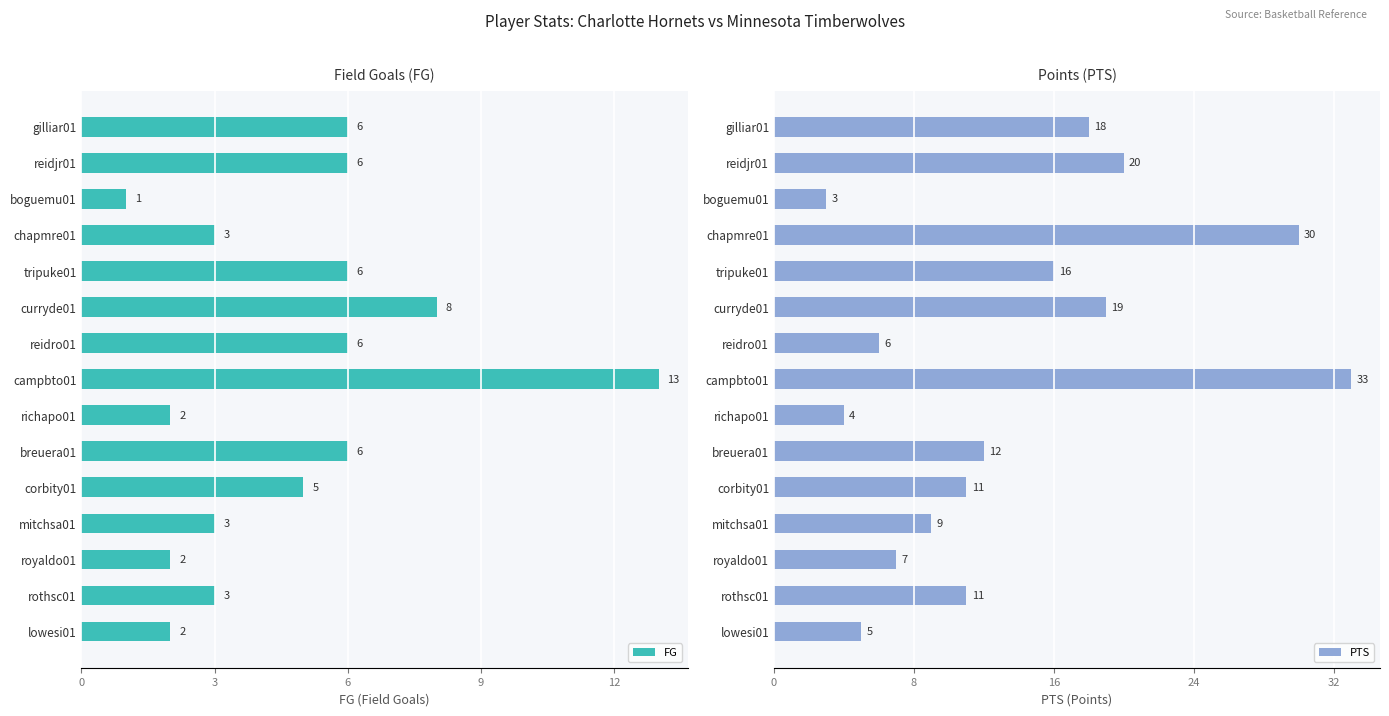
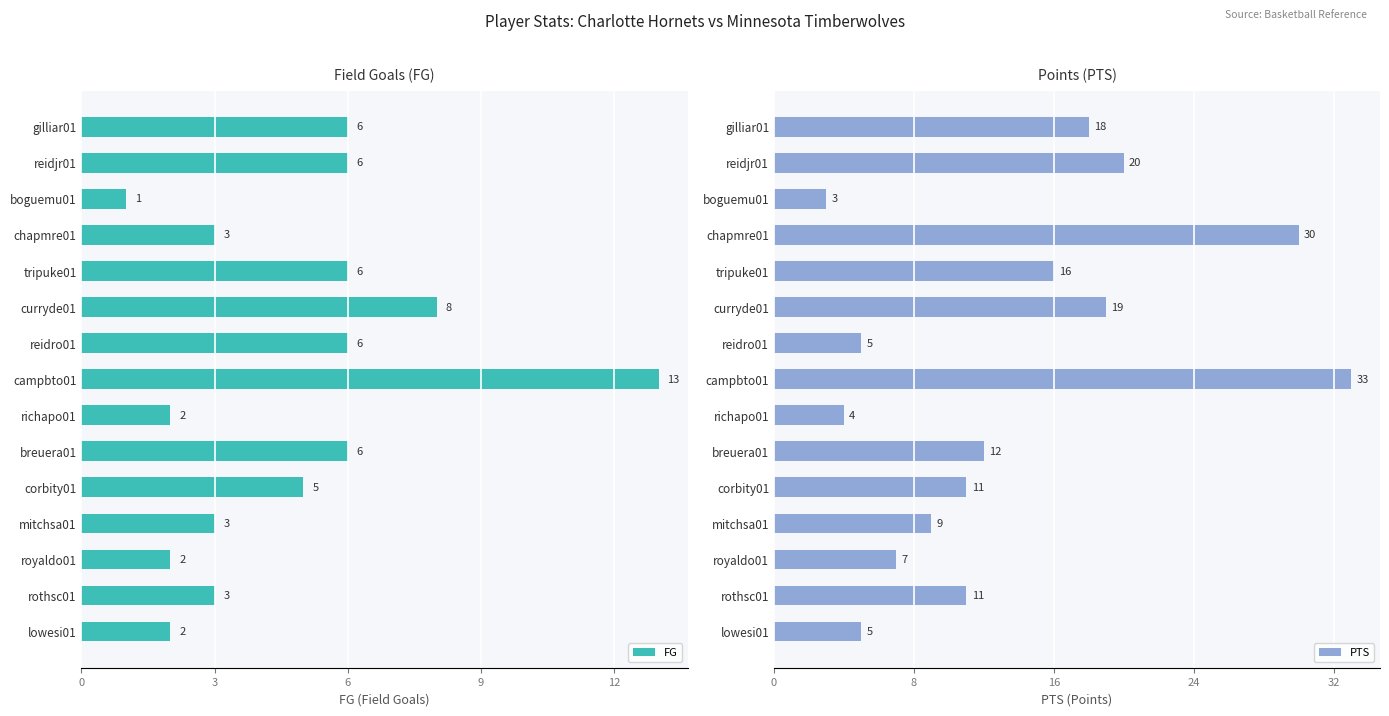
Points (PTS), reidro01: 6 -> 5
